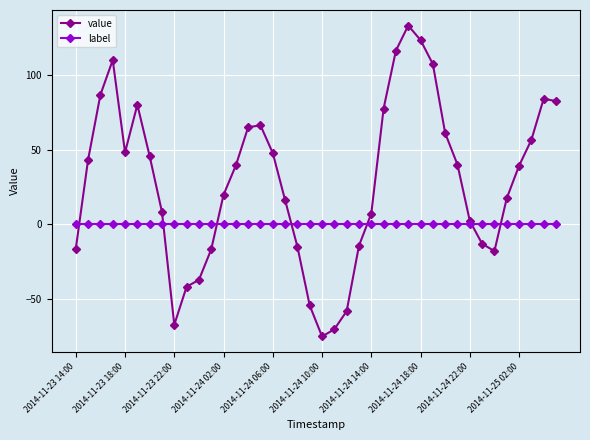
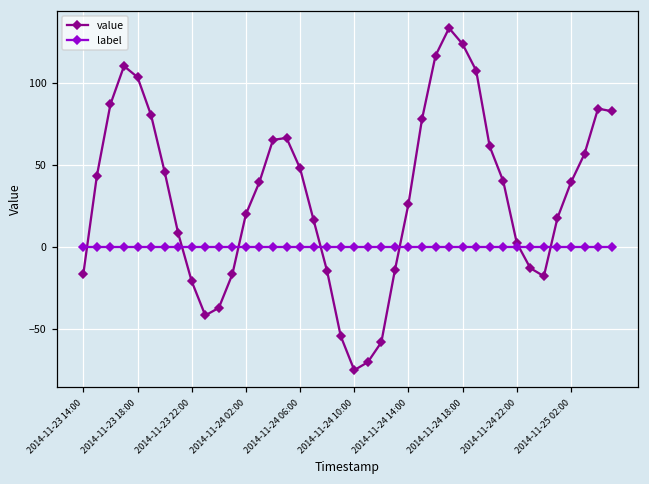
value, 2014-11-23 18:00: 48 -> 103
value, 2014-11-23 22:00: -67 -> -21
value, 2014-11-24 14:00: 7 -> 26
